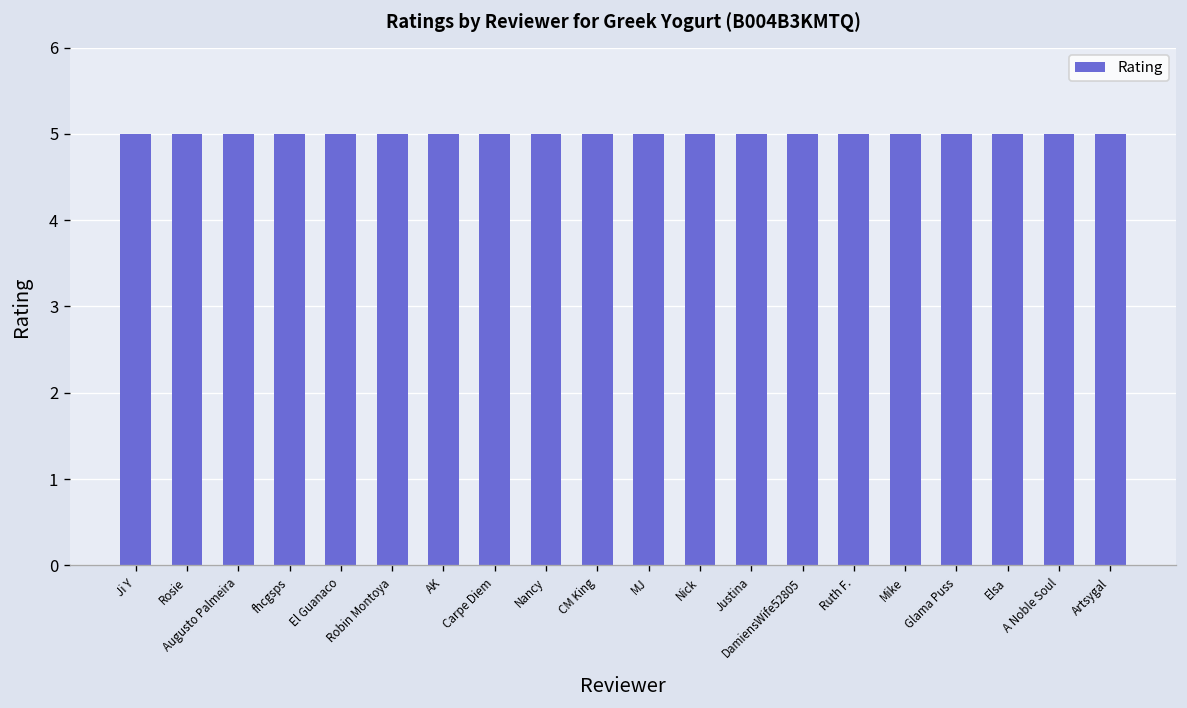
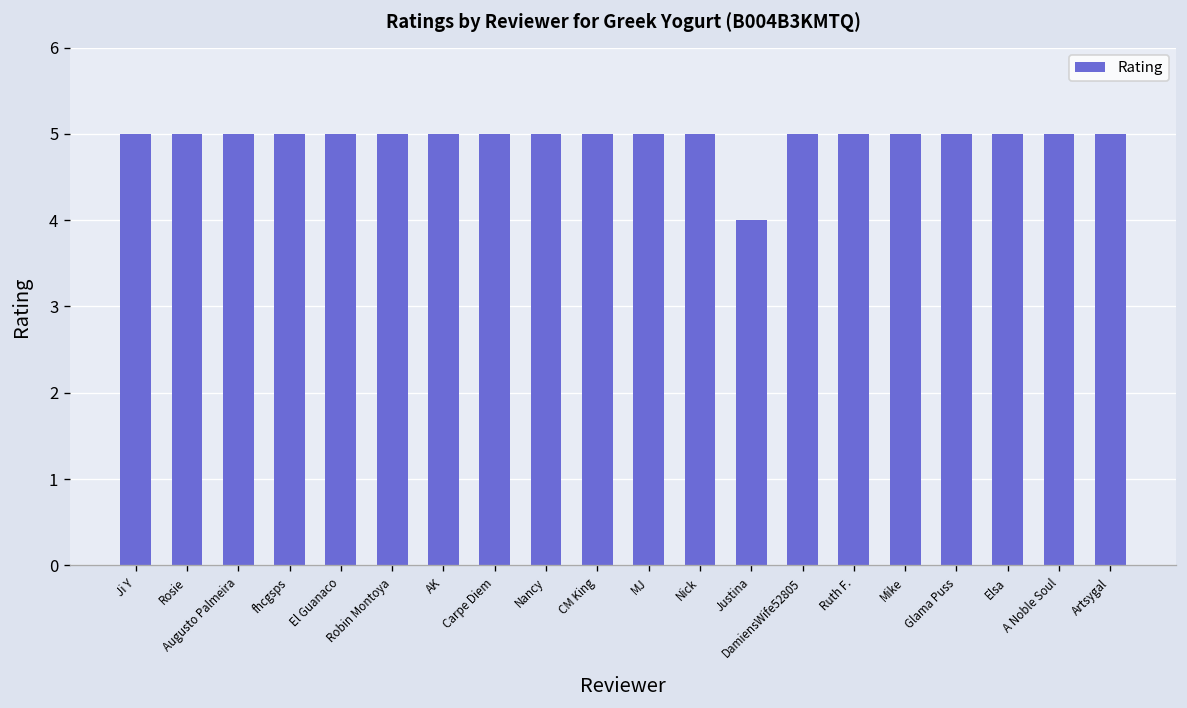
Justina: 5 -> 4
